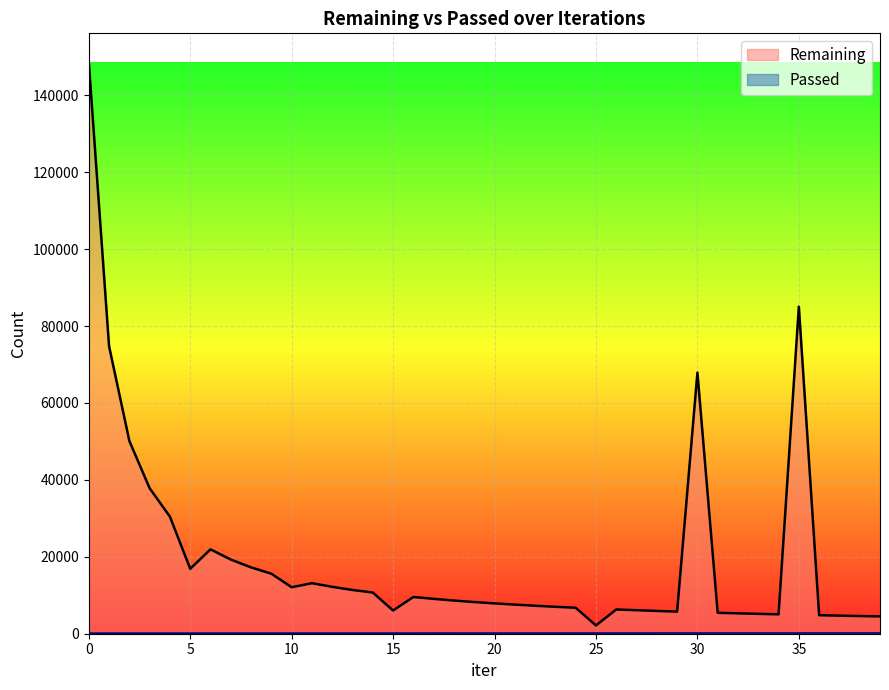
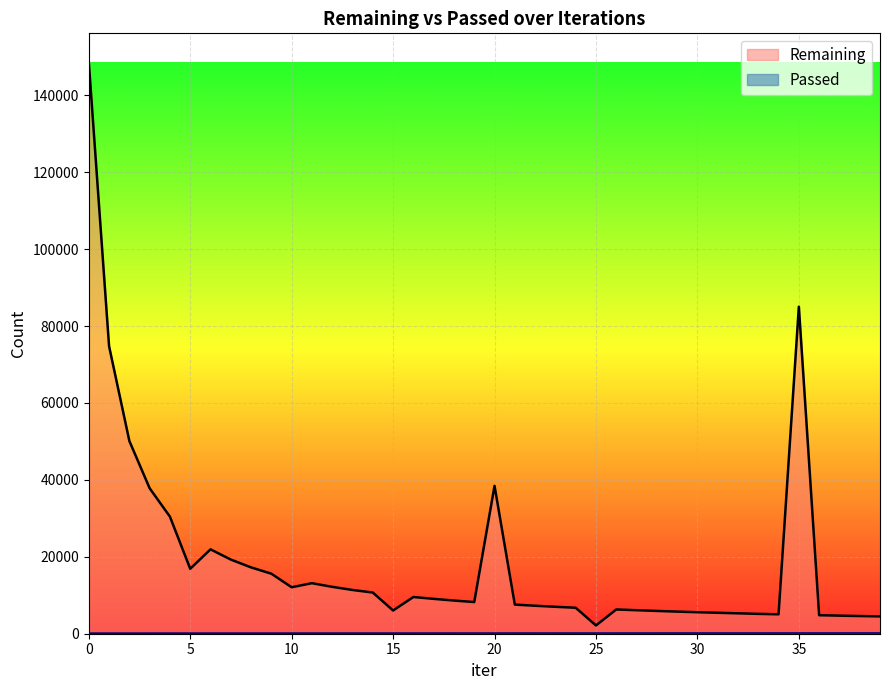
Remaining, 20: 8000 -> 38000
Remaining, 30: 68000 -> 6000
